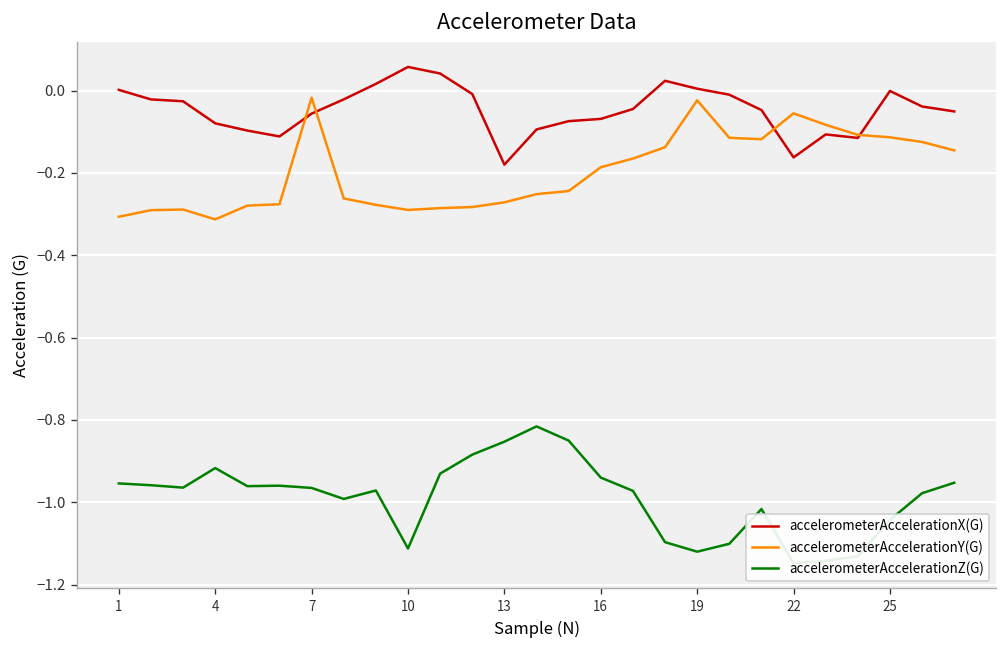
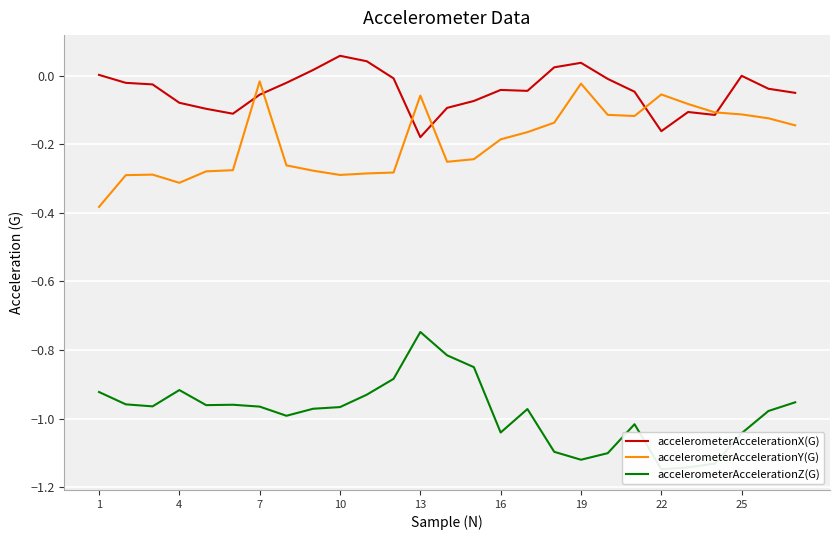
accelerometerAccelerationY(G), 1: -0.31 -> -0.38
accelerometerAccelerationZ(G), 1: -0.95 -> -0.92
accelerometerAccelerationZ(G), 10: -1.11 -> -0.97
accelerometerAccelerationY(G), 13: -0.27 -> -0.06
accelerometerAccelerationZ(G), 13: -0.85 -> -0.75
accelerometerAccelerationX(G), 16: -0.07 -> -0.04
accelerometerAccelerationZ(G), 16: -0.94 -> -1.04
accelerometerAccelerationX(G), 19: 0.00 -> 0.04
